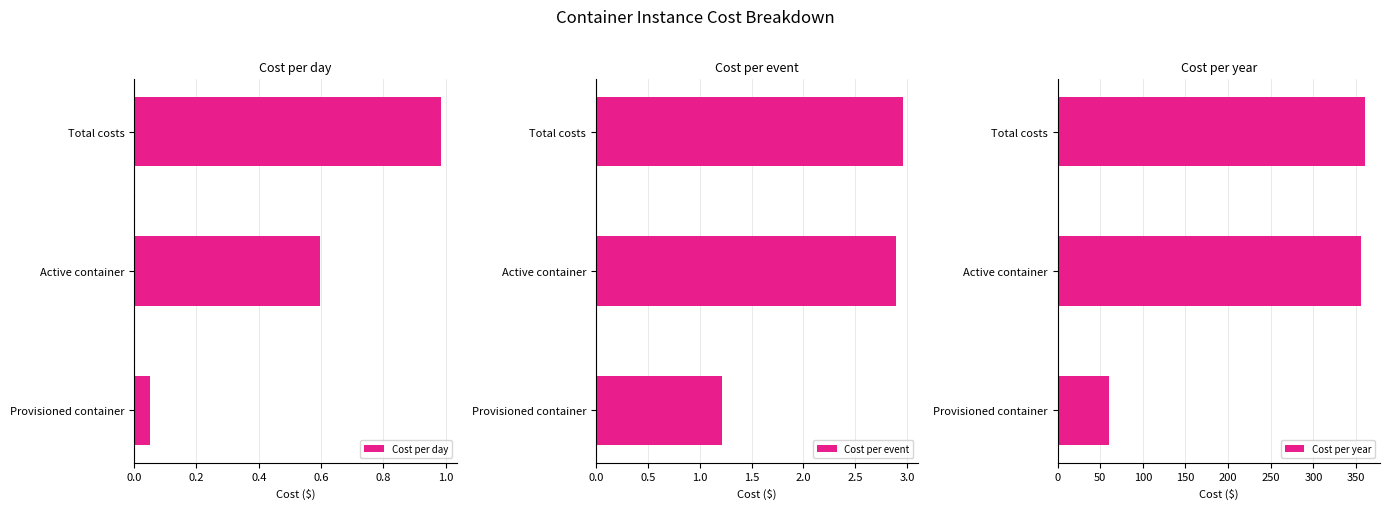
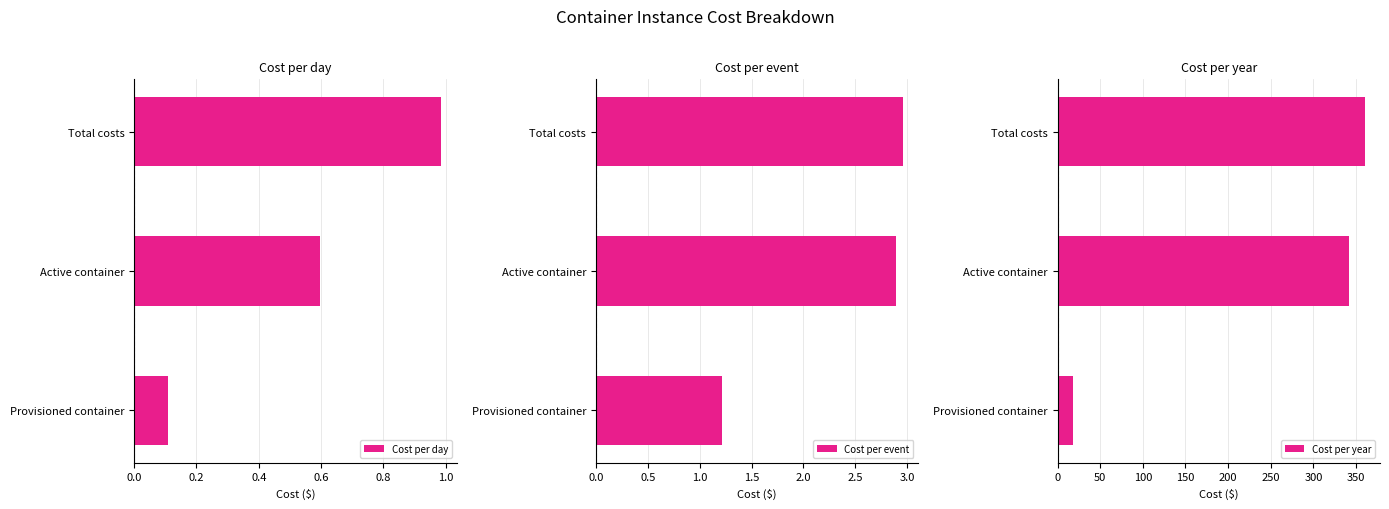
Cost per day, Provisioned container: 0.05 -> 0.11
Cost per year, Active container: 360 -> 340
Cost per year, Provisioned container: 60 -> 20
